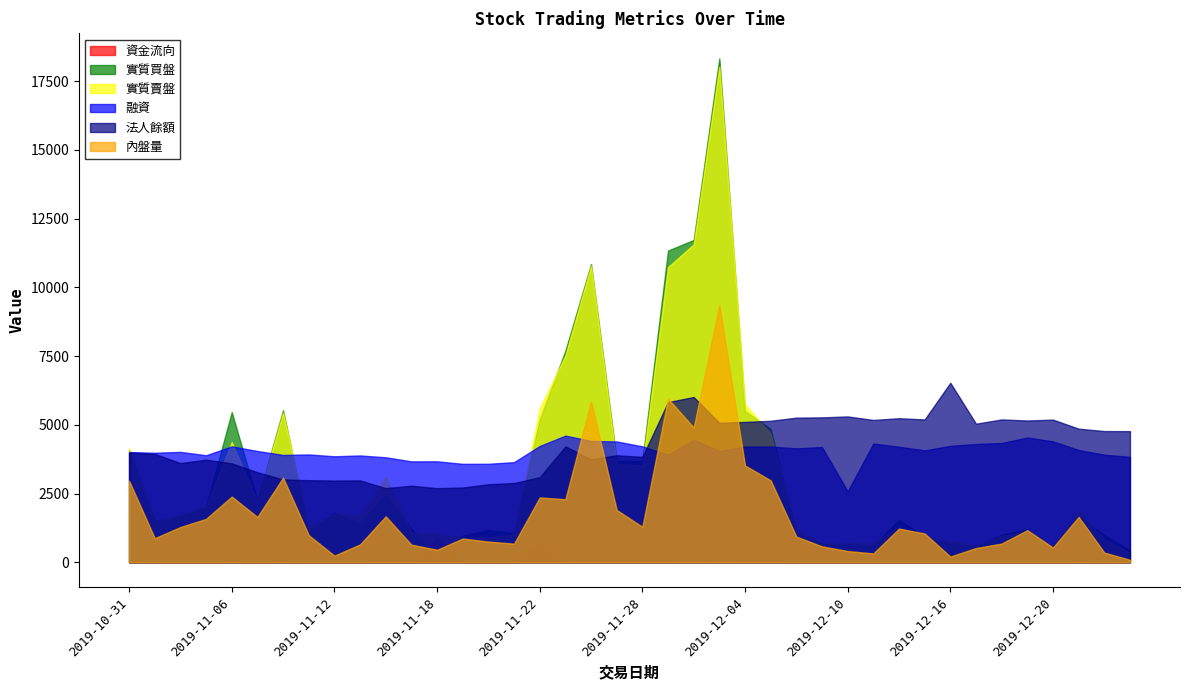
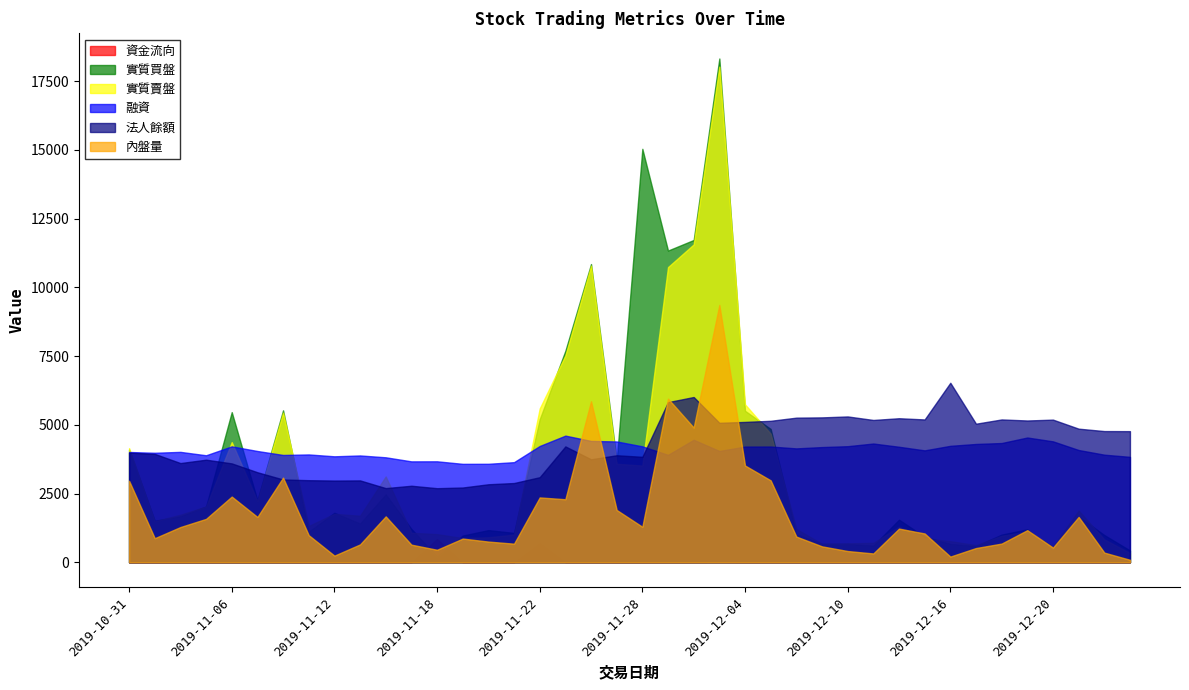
實質買盤, 2019-11-28: 3700 -> 15000
融資, 2019-12-10: 2600 -> 4200
